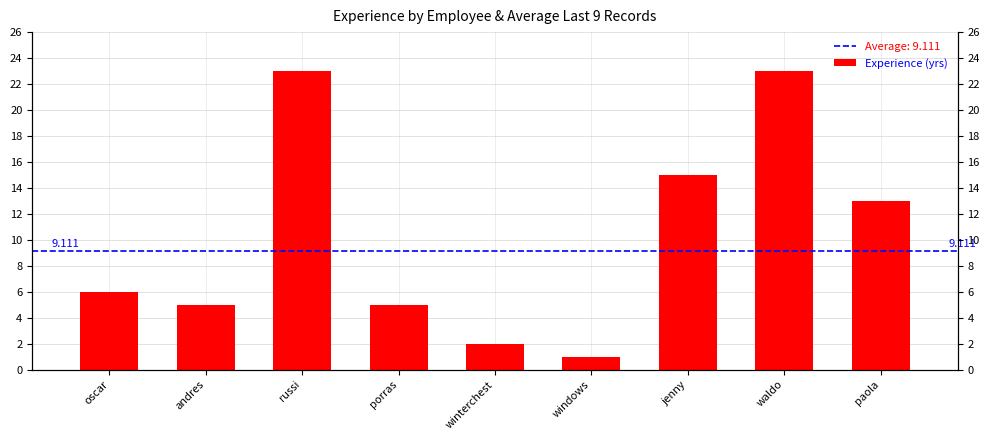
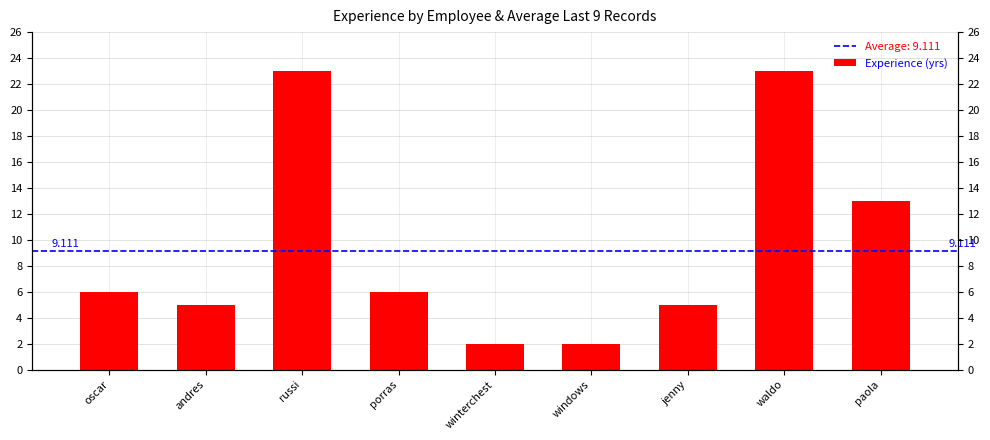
porras: 5 -> 6
windows: 1 -> 2
jenny: 15 -> 5
